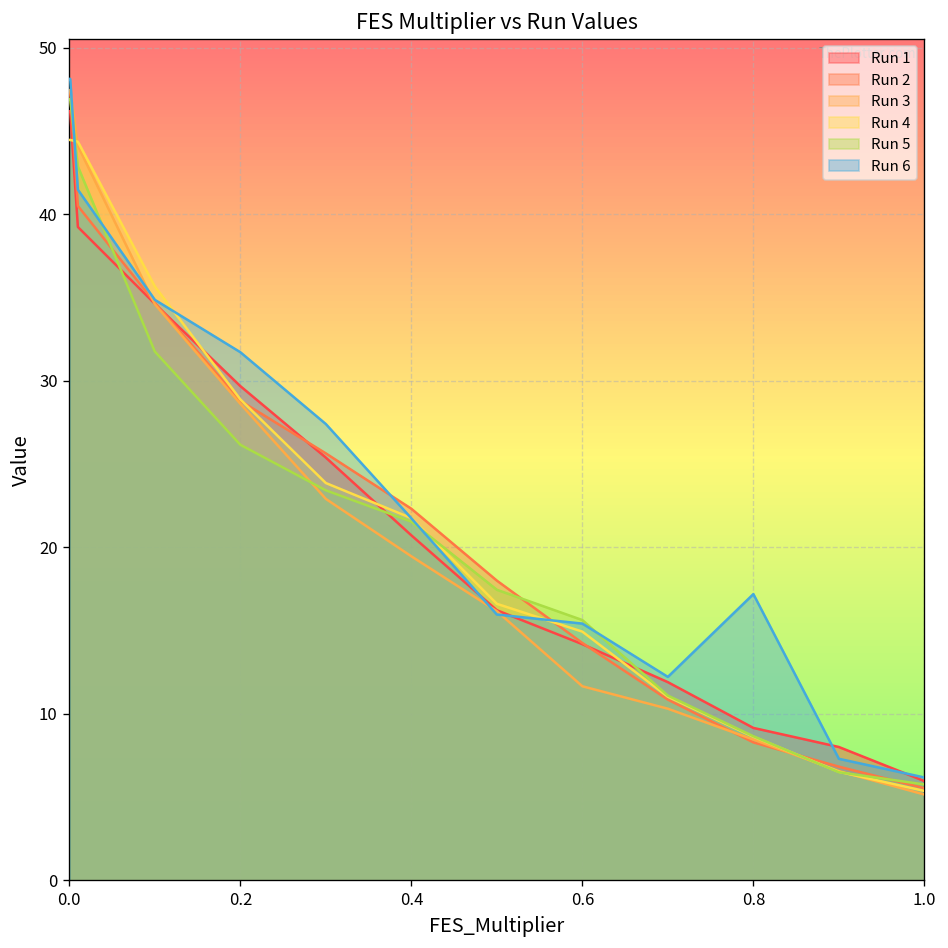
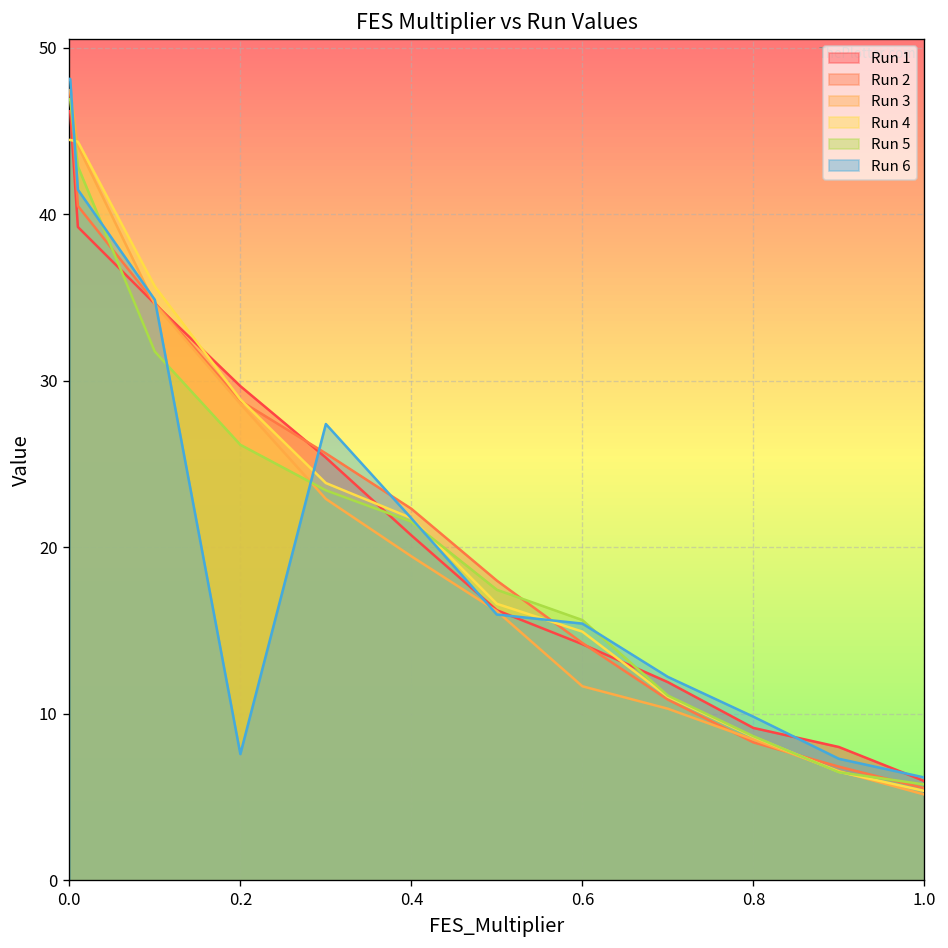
Run 6, 0.2: 31.7 -> 7.6
Run 6, 0.8: 17.2 -> 9.8
